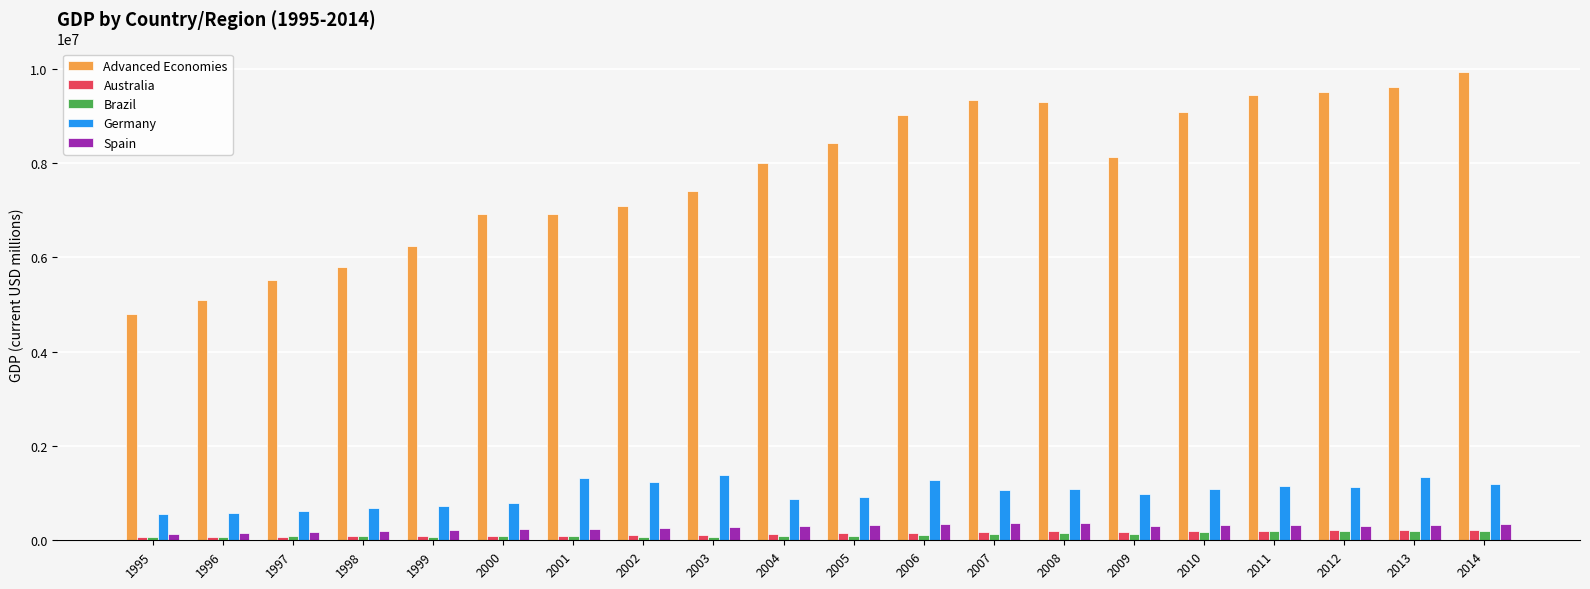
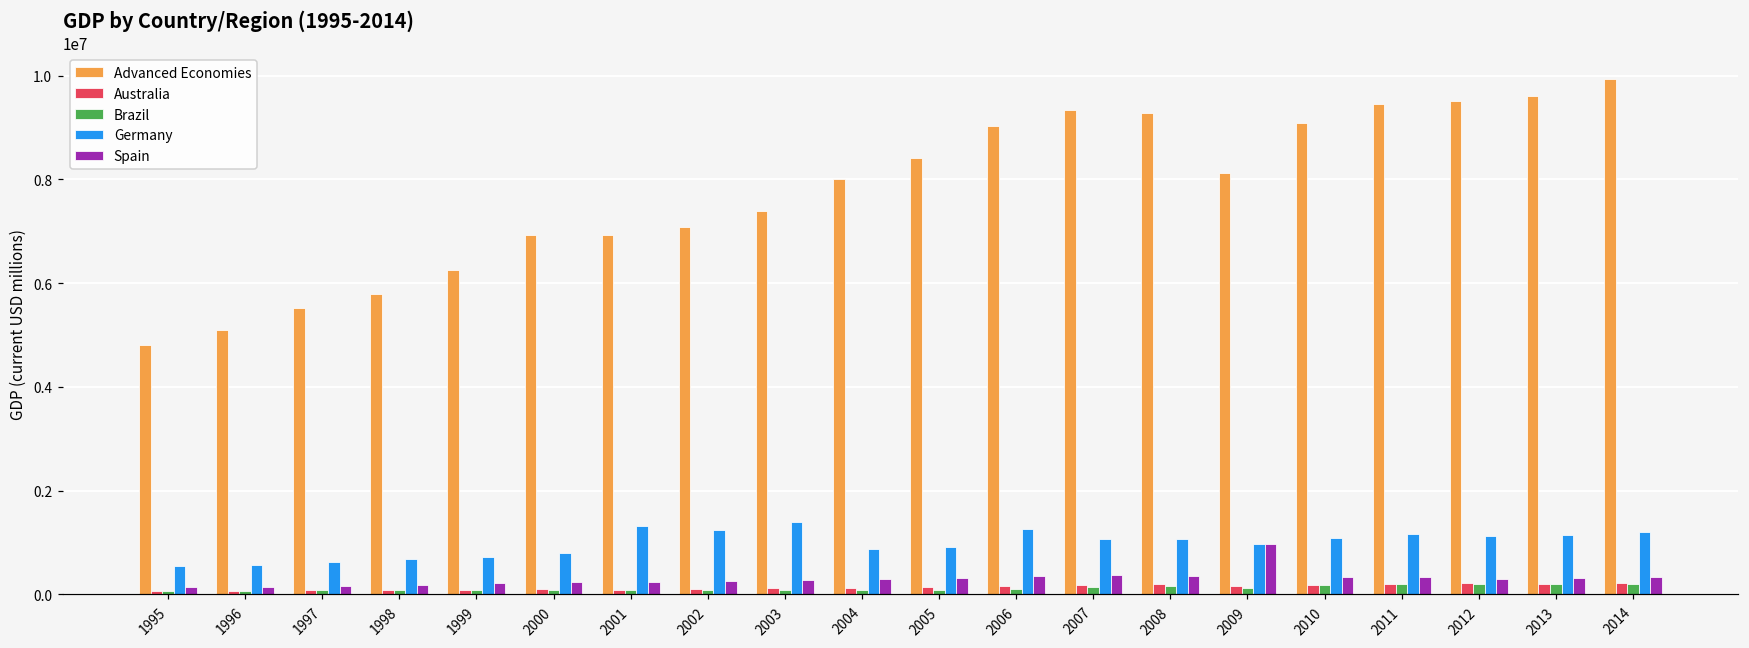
Spain, 2009: 300000 -> 1000000
Germany, 2013: 1300000 -> 1100000
